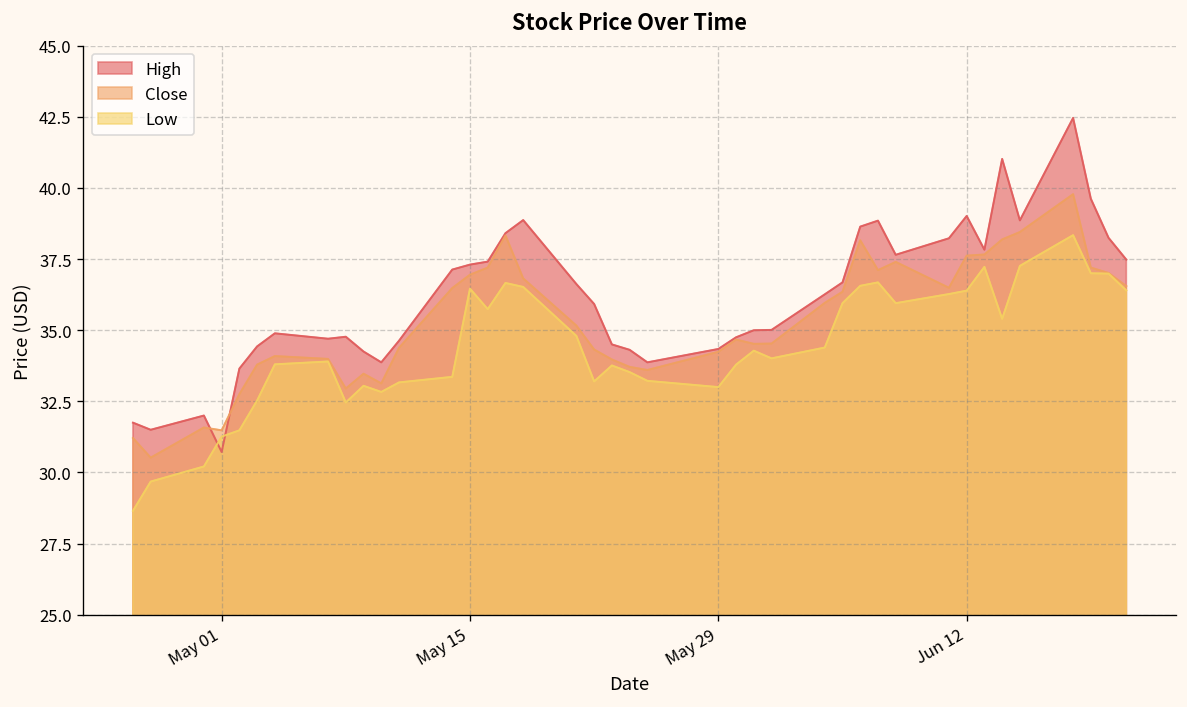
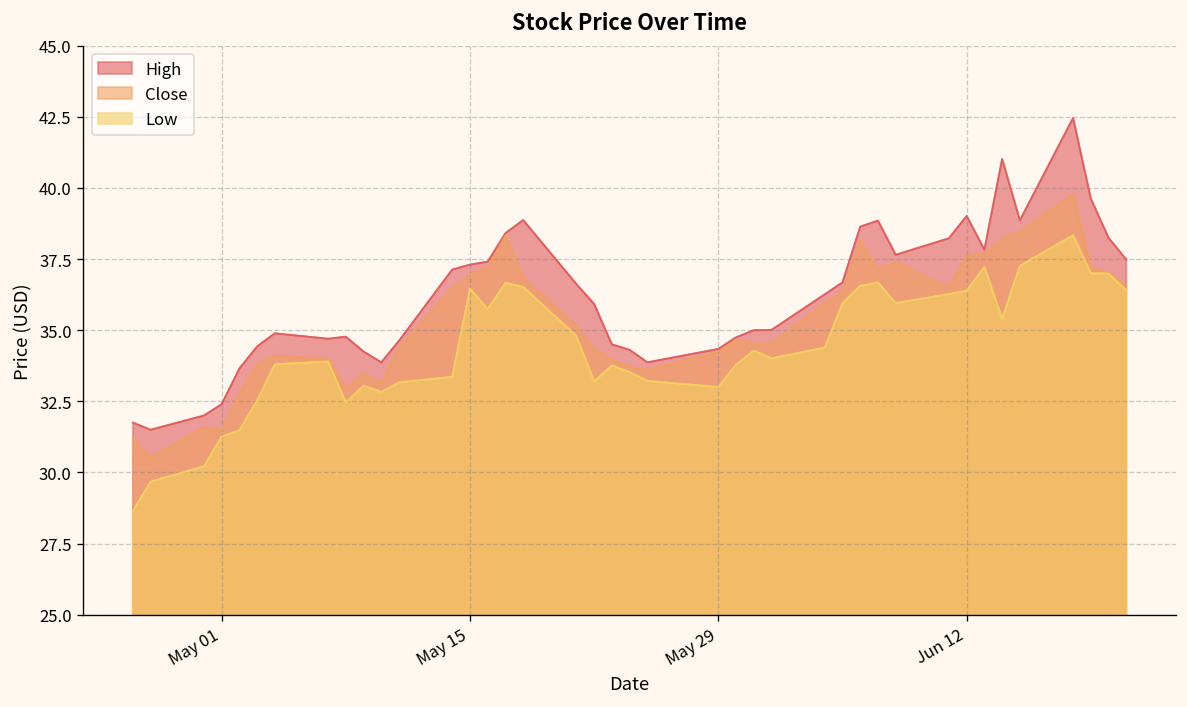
High, May 01: 30.7 -> 32.4
